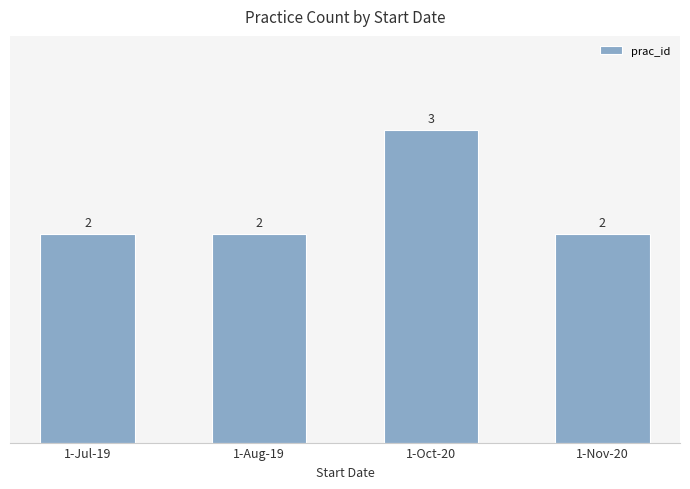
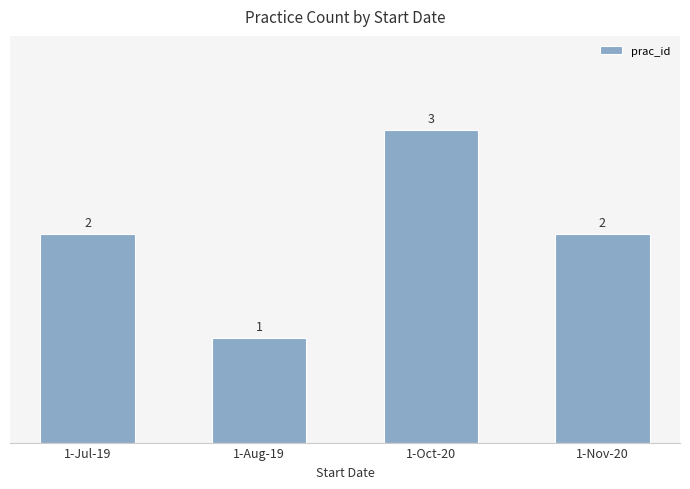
1-Aug-19: 2 -> 1
